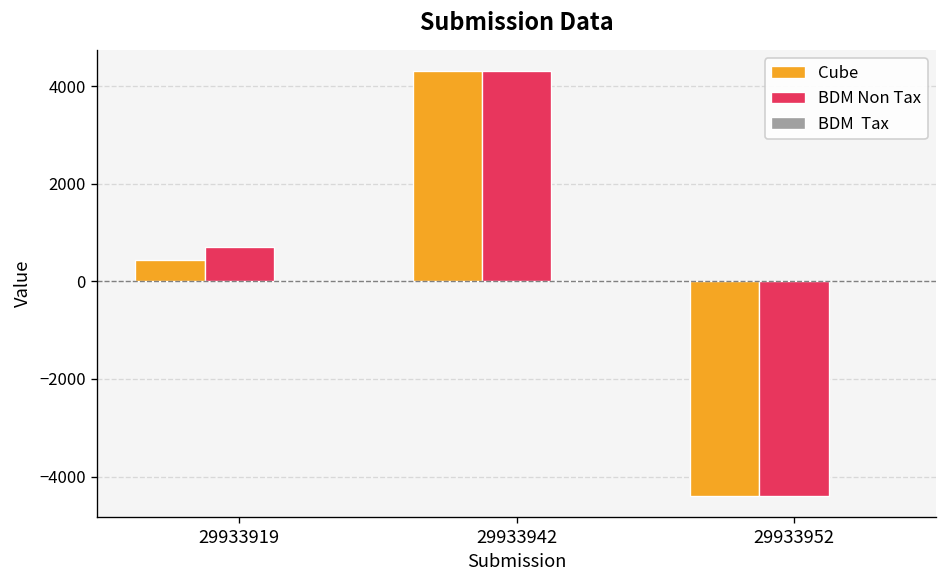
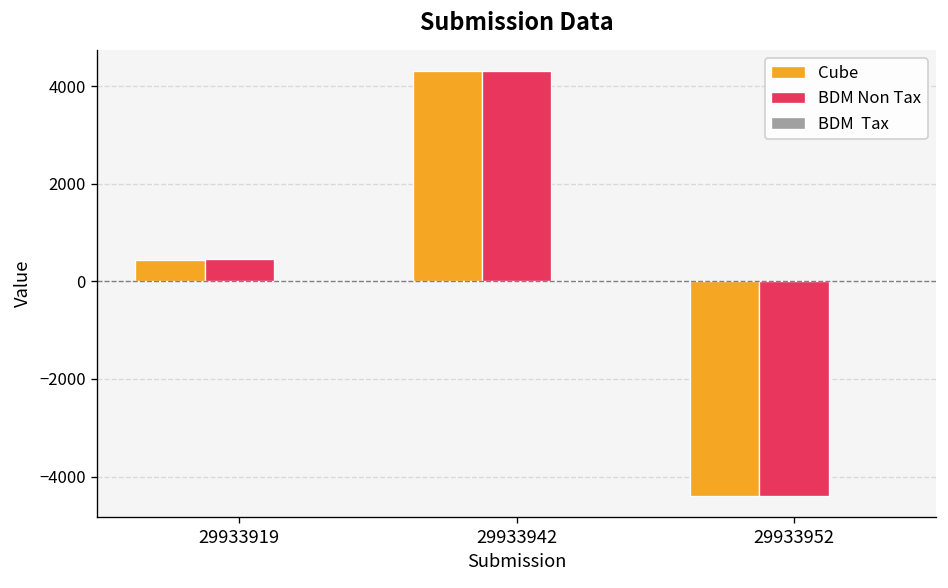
BDM Non Tax, 29933919: 700 -> 500
